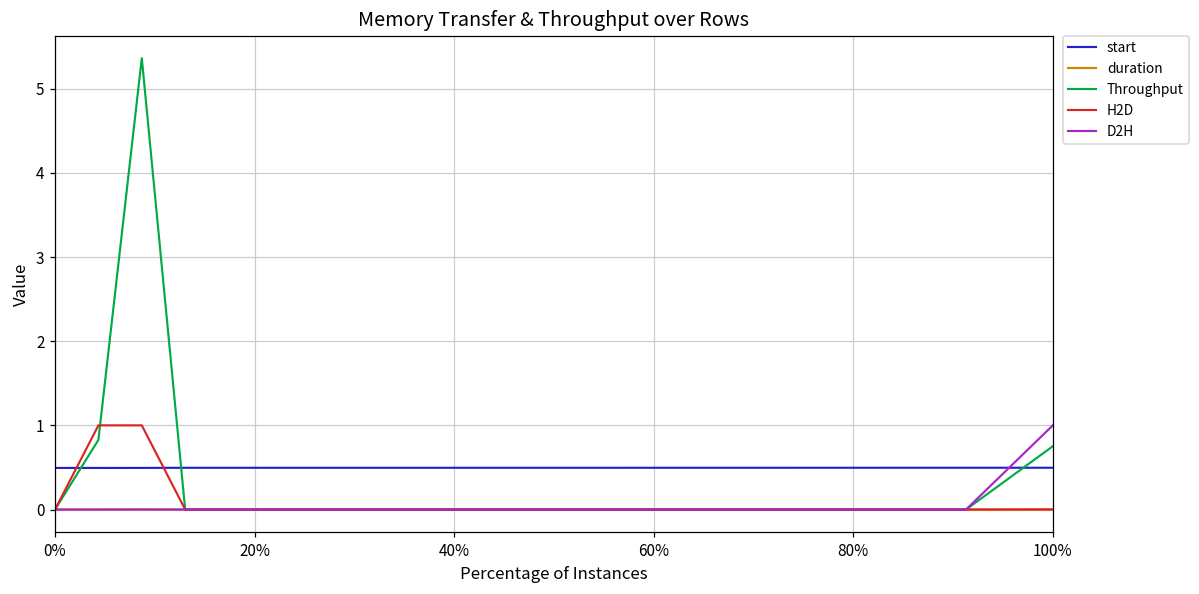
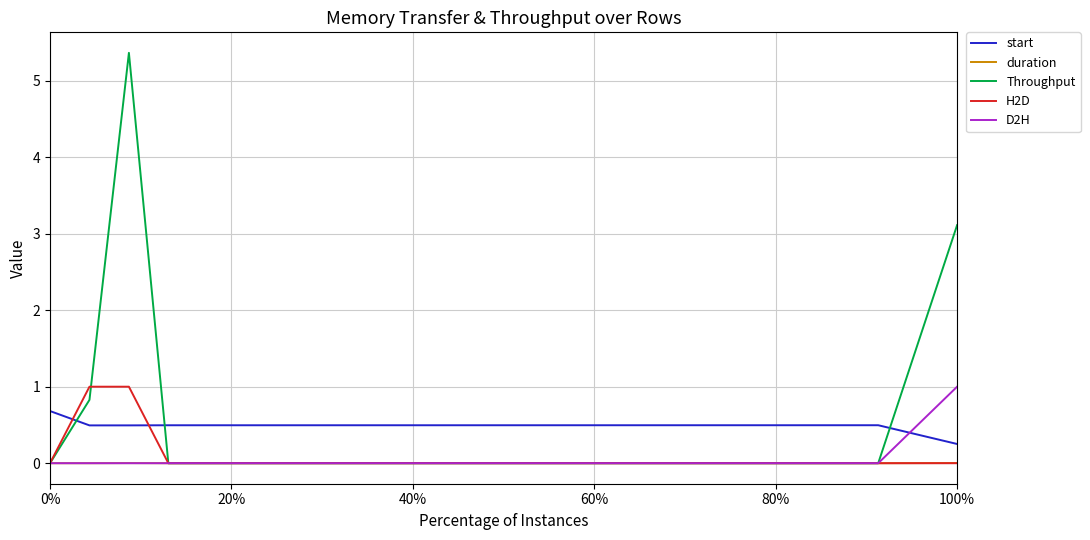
start, 0%: 0.5 -> 0.7
start, 100%: 0.5 -> 0.3
Throughput, 100%: 0.8 -> 3.1
